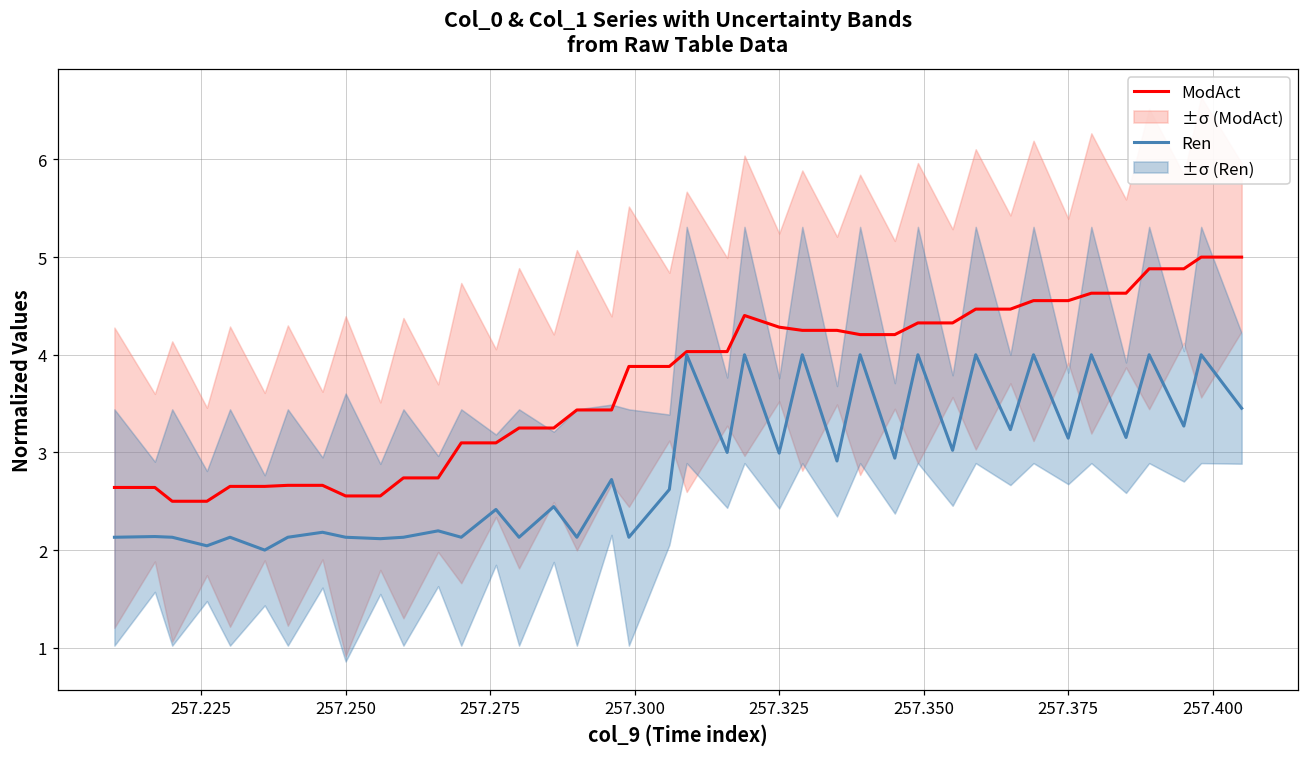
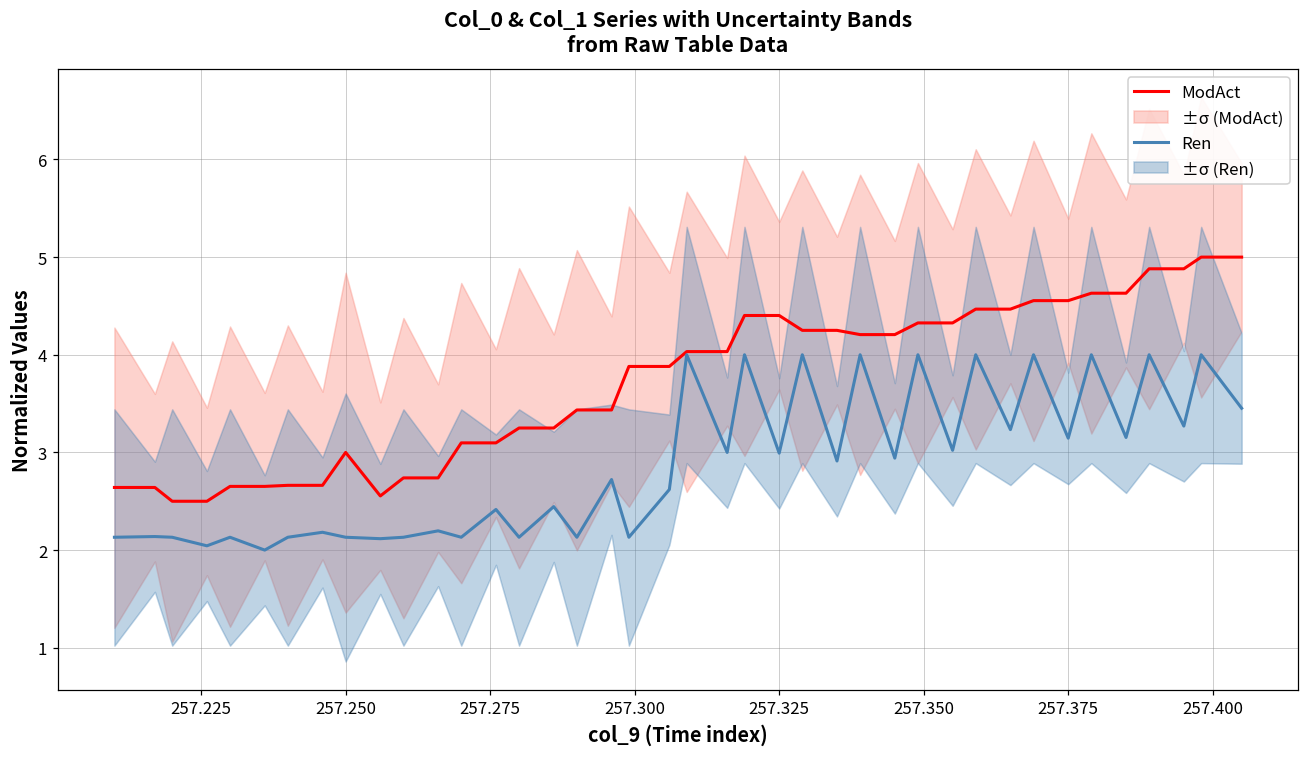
ModAct, 257.250: 2.6 -> 3.0
ModAct, 257.325: 4.3 -> 4.4
